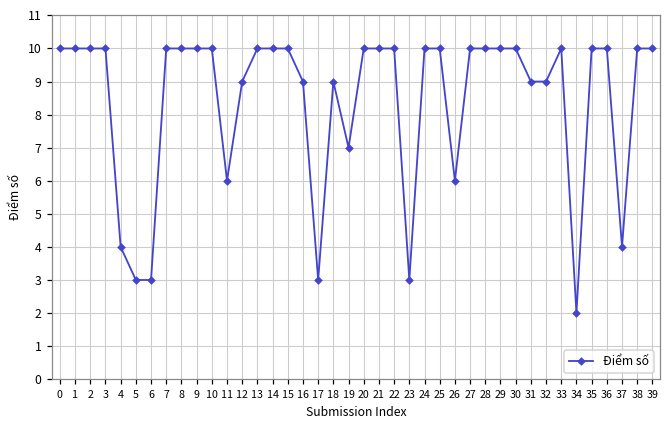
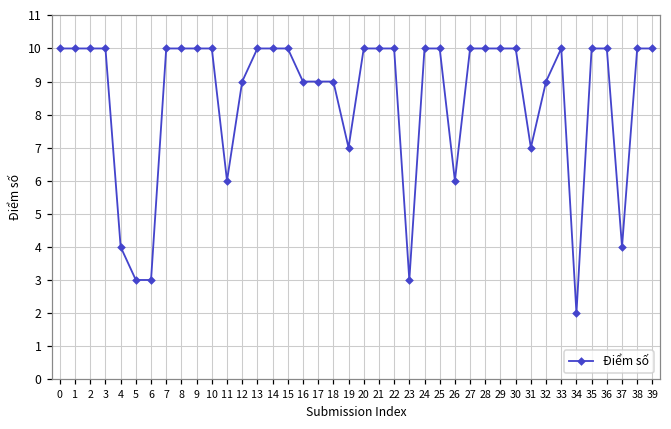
17: 3 -> 9
31: 9 -> 7
